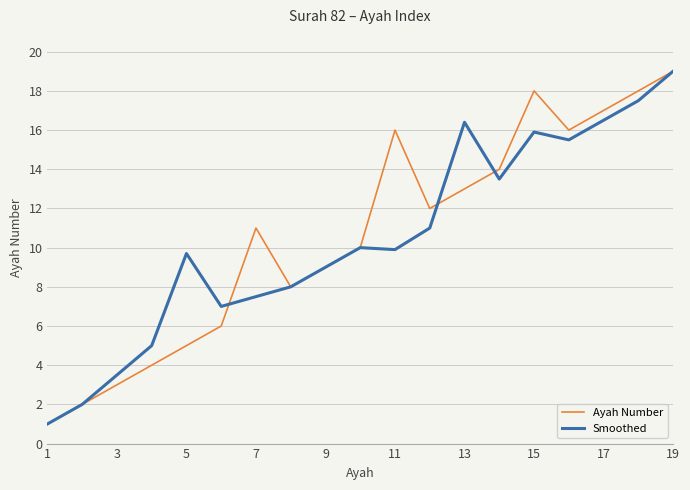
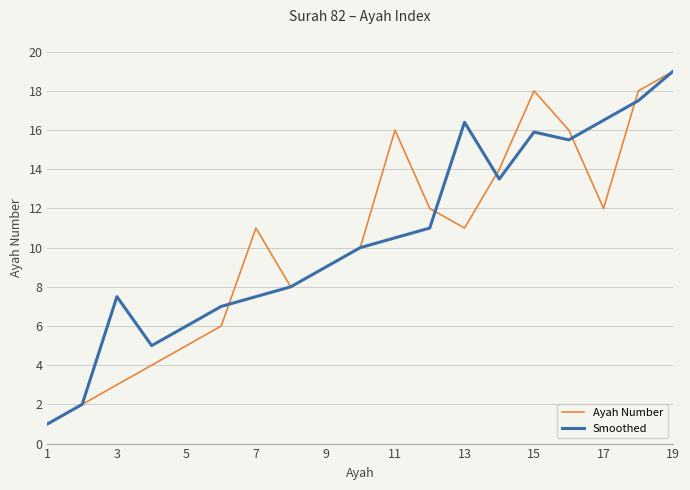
Smoothed, 3: 3.5 -> 7.5
Smoothed, 5: 9.7 -> 6.0
Smoothed, 11: 9.9 -> 10.5
Ayah Number, 13: 13 -> 11
Ayah Number, 17: 17 -> 12
